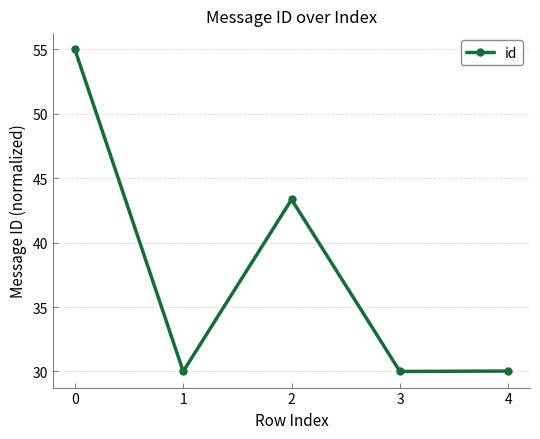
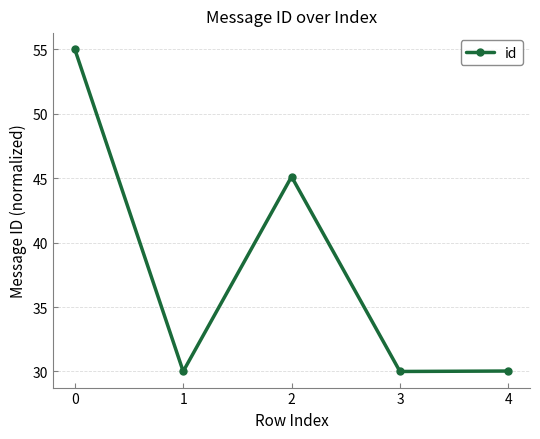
2: 43.3 -> 45.1
